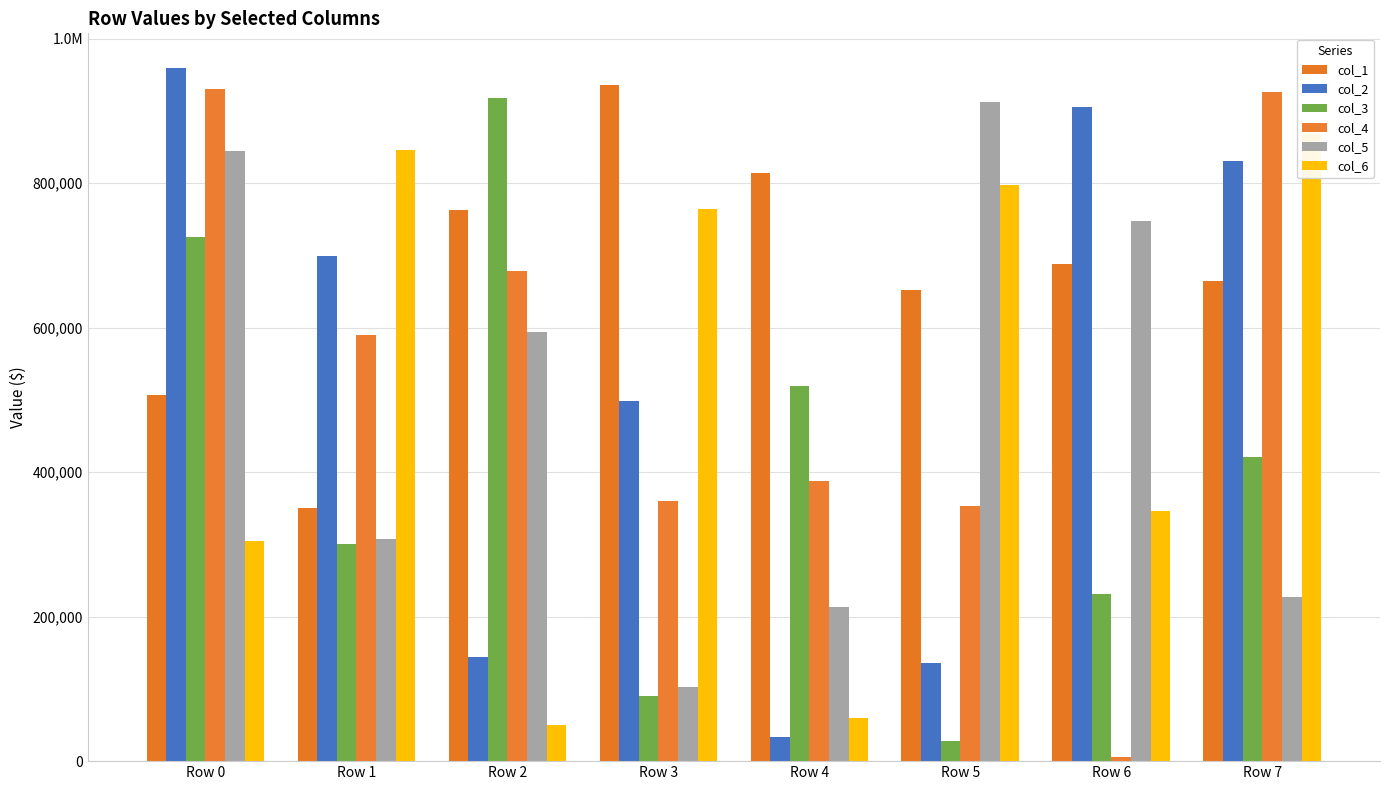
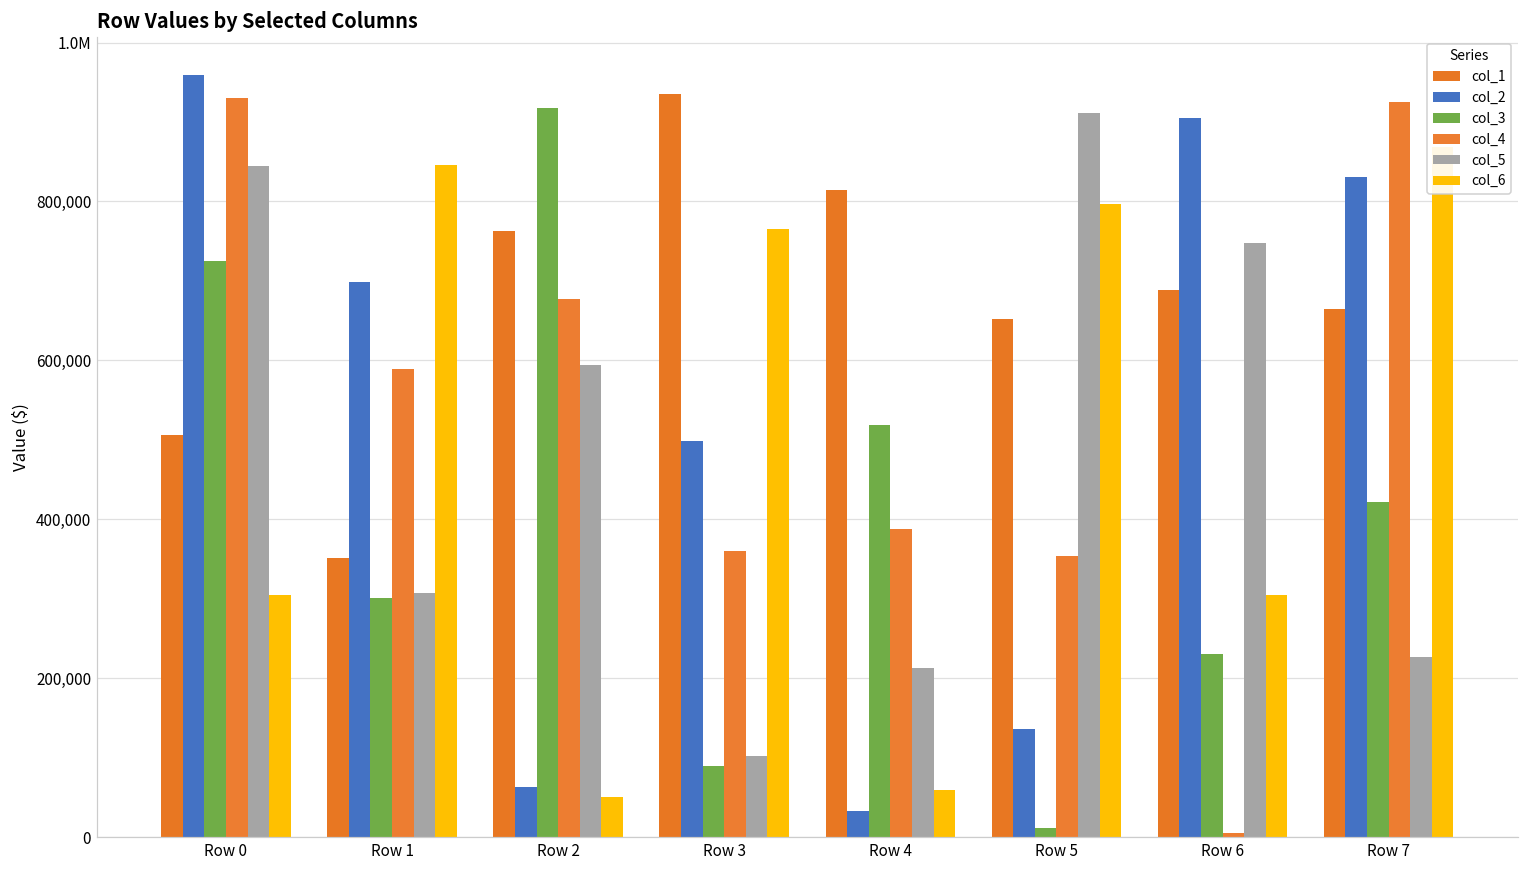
col_2, Row 2: 140,000 -> 60,000
col_3, Row 5: 30,000 -> 10,000
col_6, Row 6: 350,000 -> 300,000
